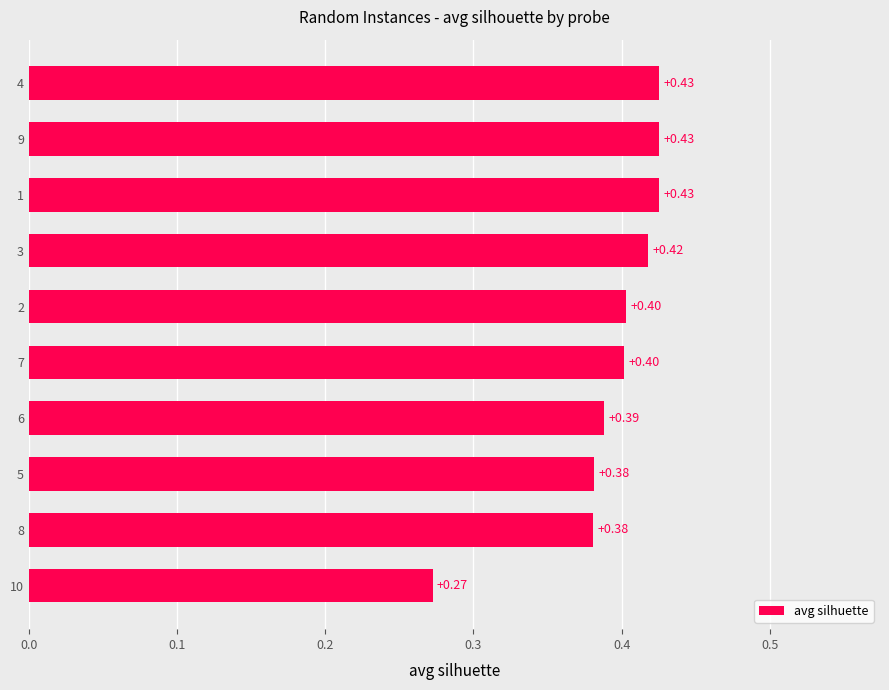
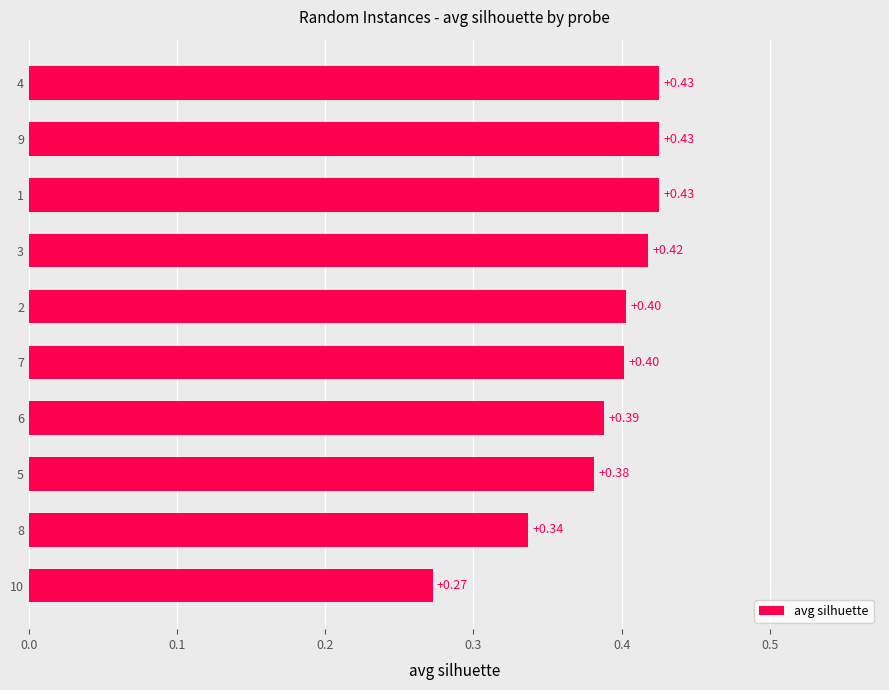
8: +0.38 -> +0.34
